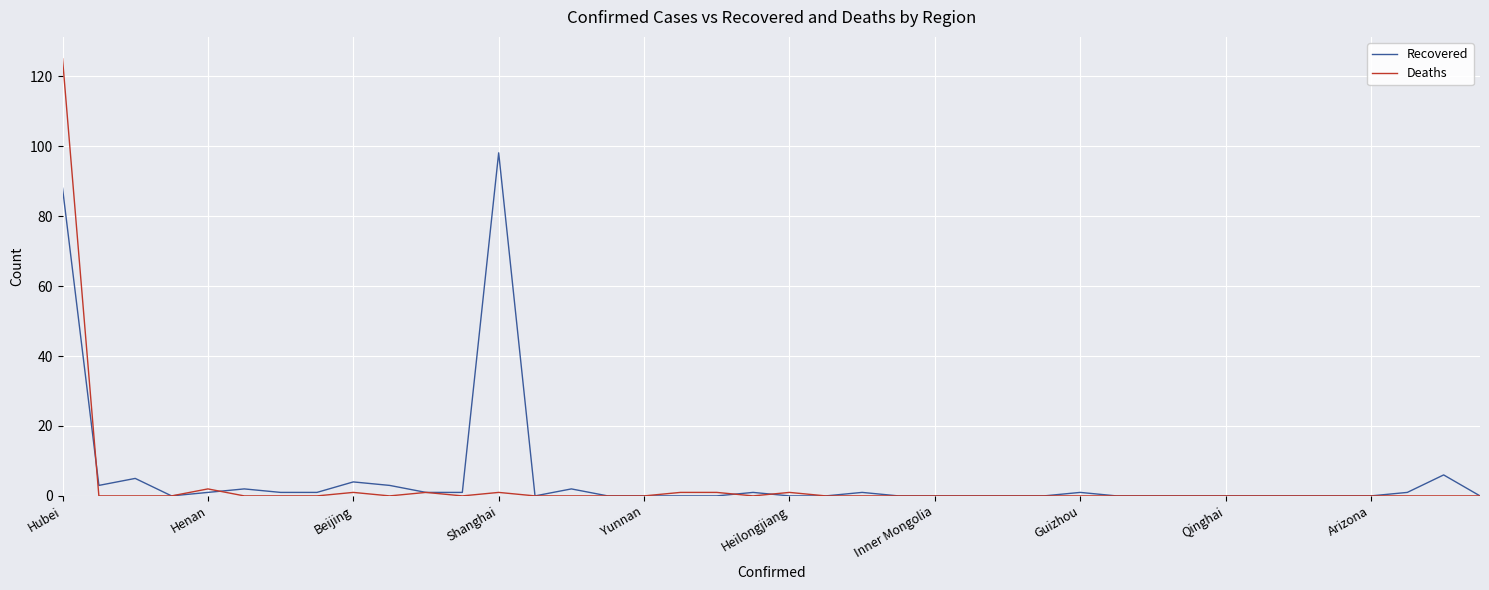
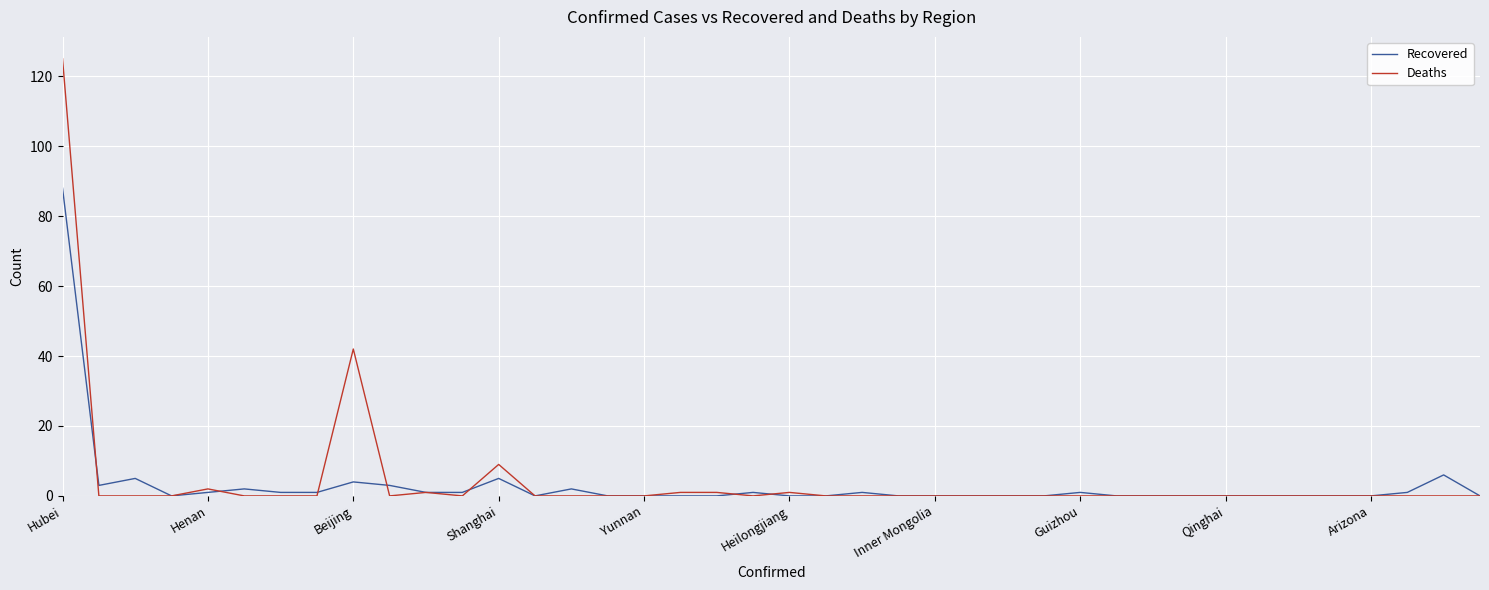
Deaths, Beijing: 1 -> 42
Recovered, Shanghai: 98 -> 5
Deaths, Shanghai: 1 -> 9
